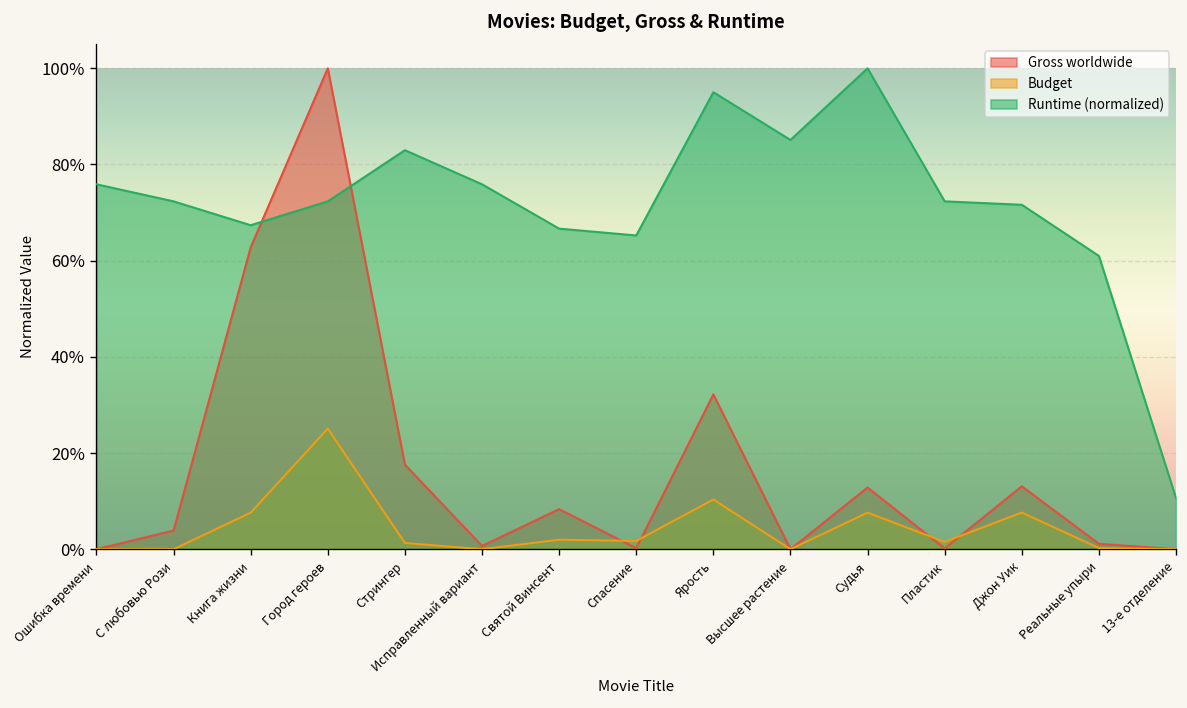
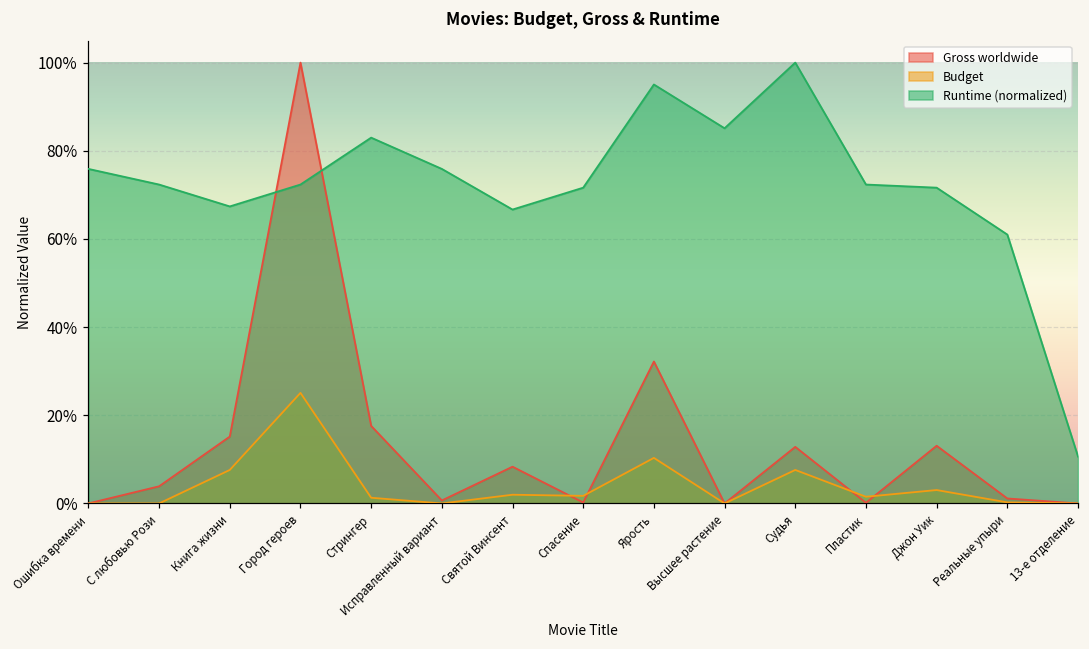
Gross worldwide, Книга жизни: 63% -> 15%
Runtime (normalized), Спасение: 65% -> 72%
Budget, Джон Уик: 8% -> 3%
